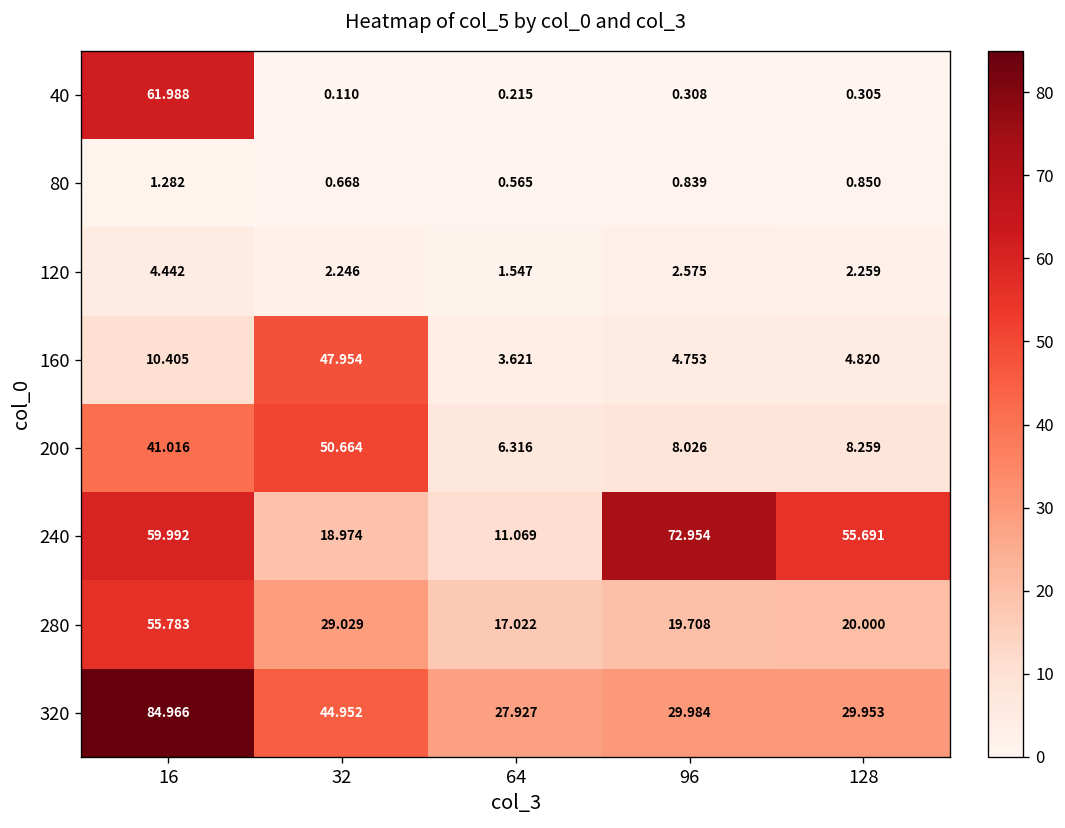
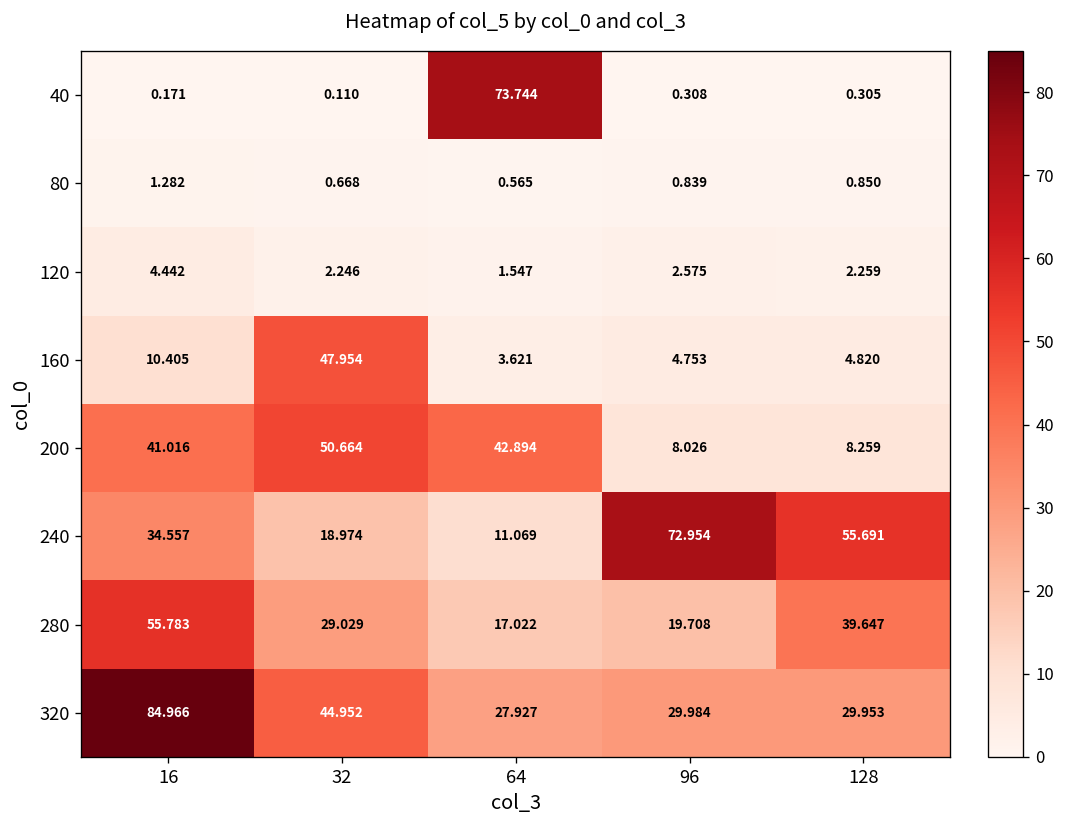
40, 16: 61.988 -> 0.171
40, 64: 0.215 -> 73.744
200, 64: 6.316 -> 42.894
240, 16: 59.992 -> 34.557
280, 128: 20.000 -> 39.647
